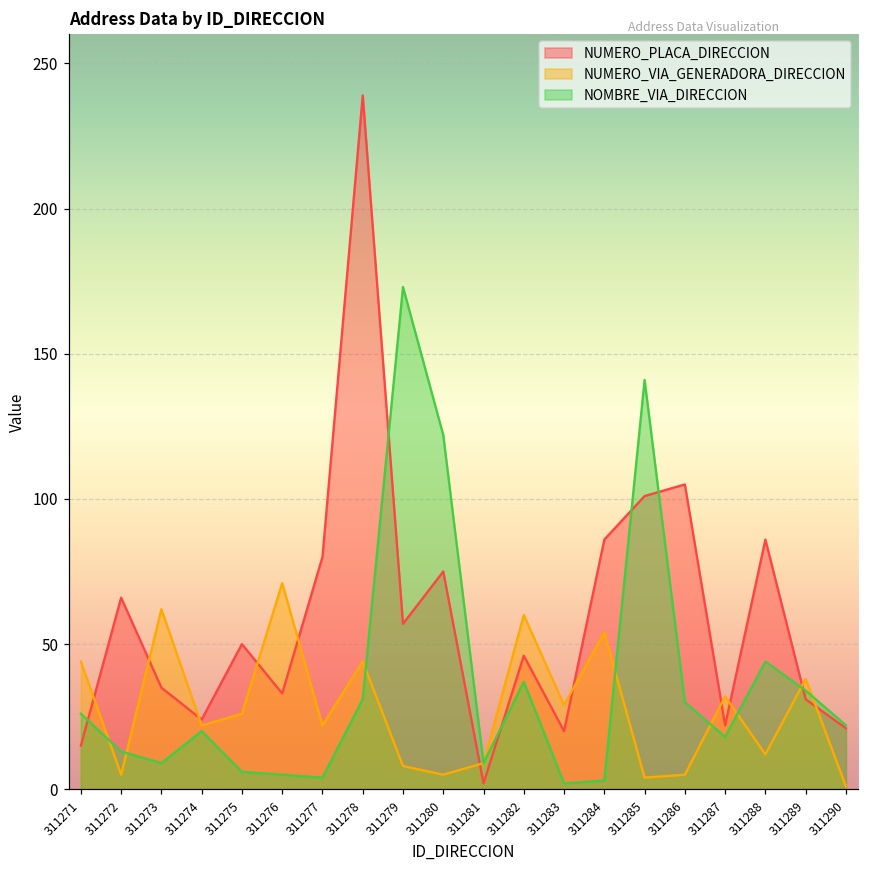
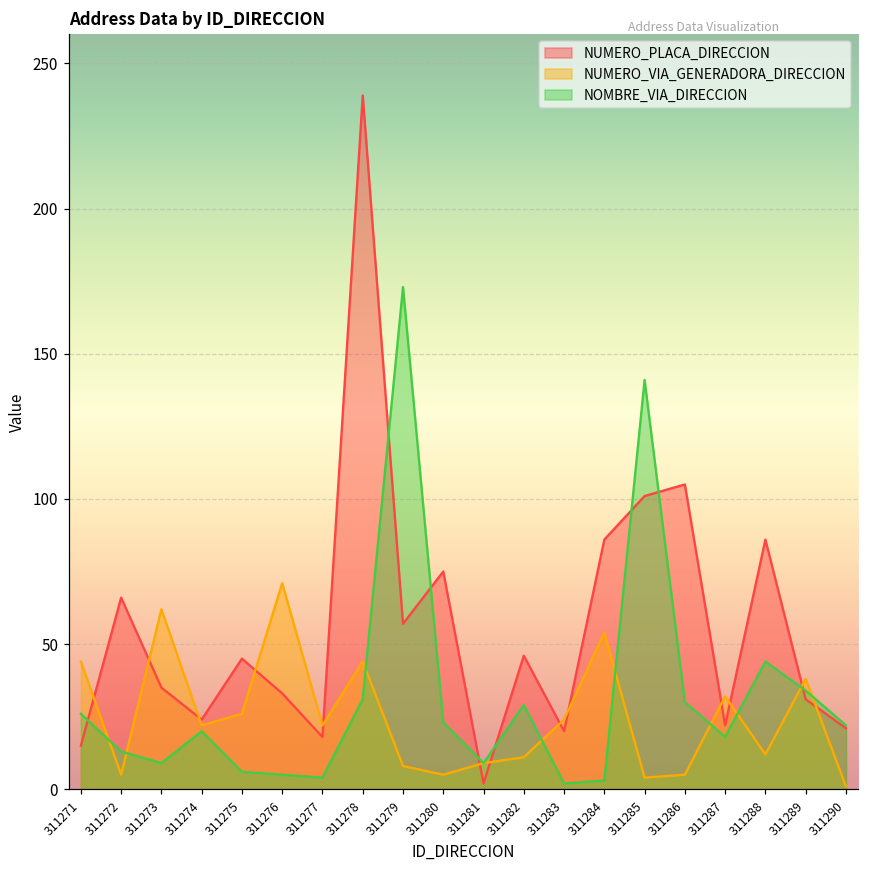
NUMERO_PLACA_DIRECCION, 311275: 50 -> 45
NUMERO_PLACA_DIRECCION, 311277: 80 -> 18
NOMBRE_VIA_DIRECCION, 311280: 122 -> 23
NUMERO_VIA_GENERADORA_DIRECCION, 311282: 60 -> 11
NOMBRE_VIA_DIRECCION, 311282: 37 -> 29
NUMERO_VIA_GENERADORA_DIRECCION, 311283: 29 -> 24
